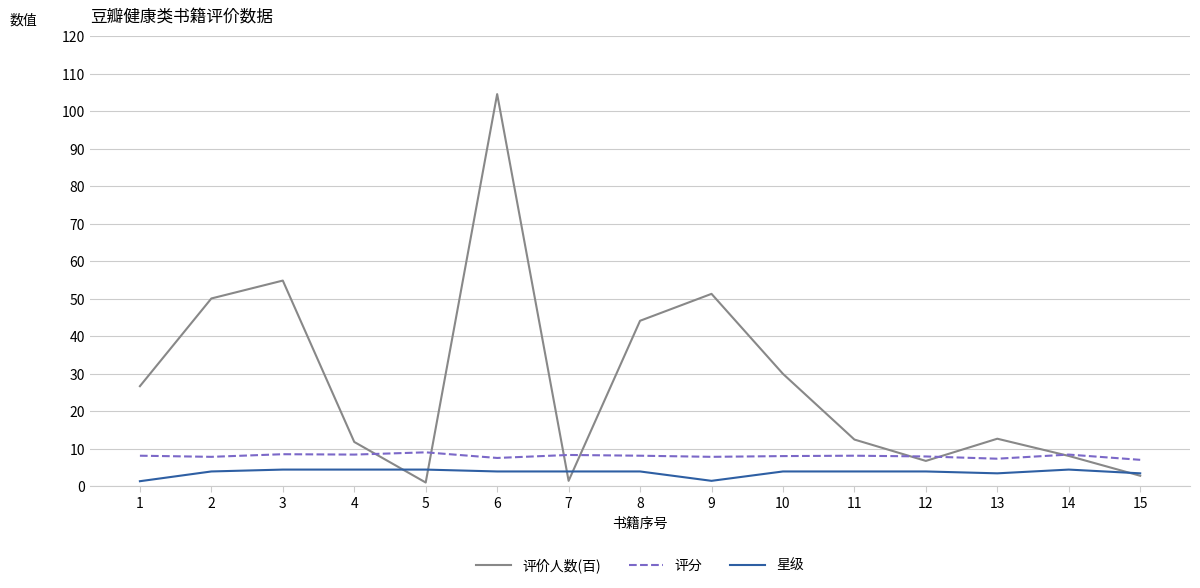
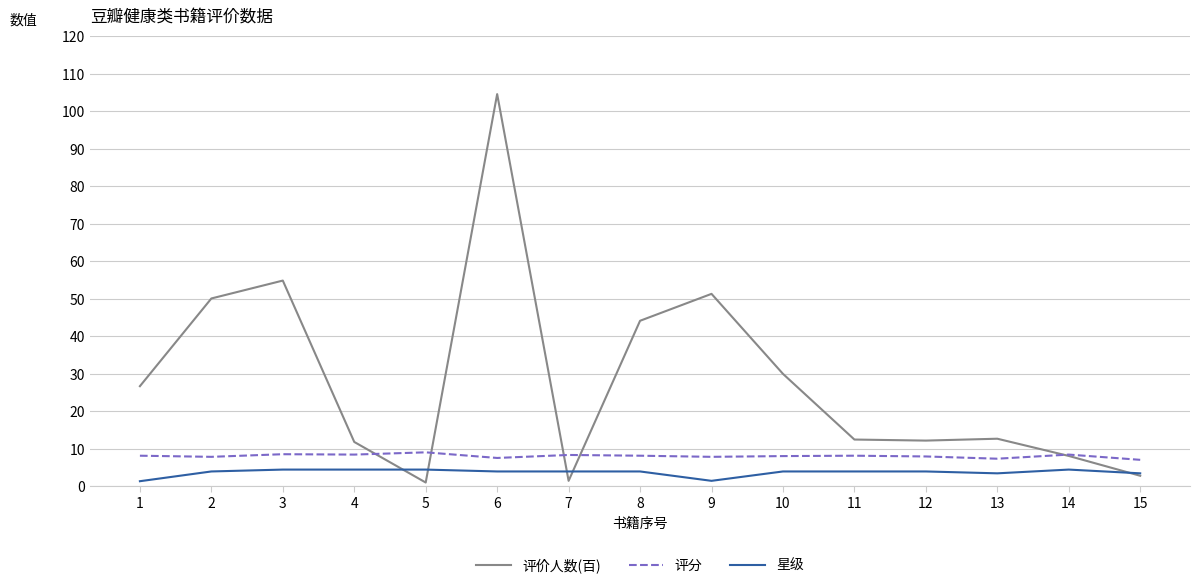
评价人数(百), 12: 7 -> 12
